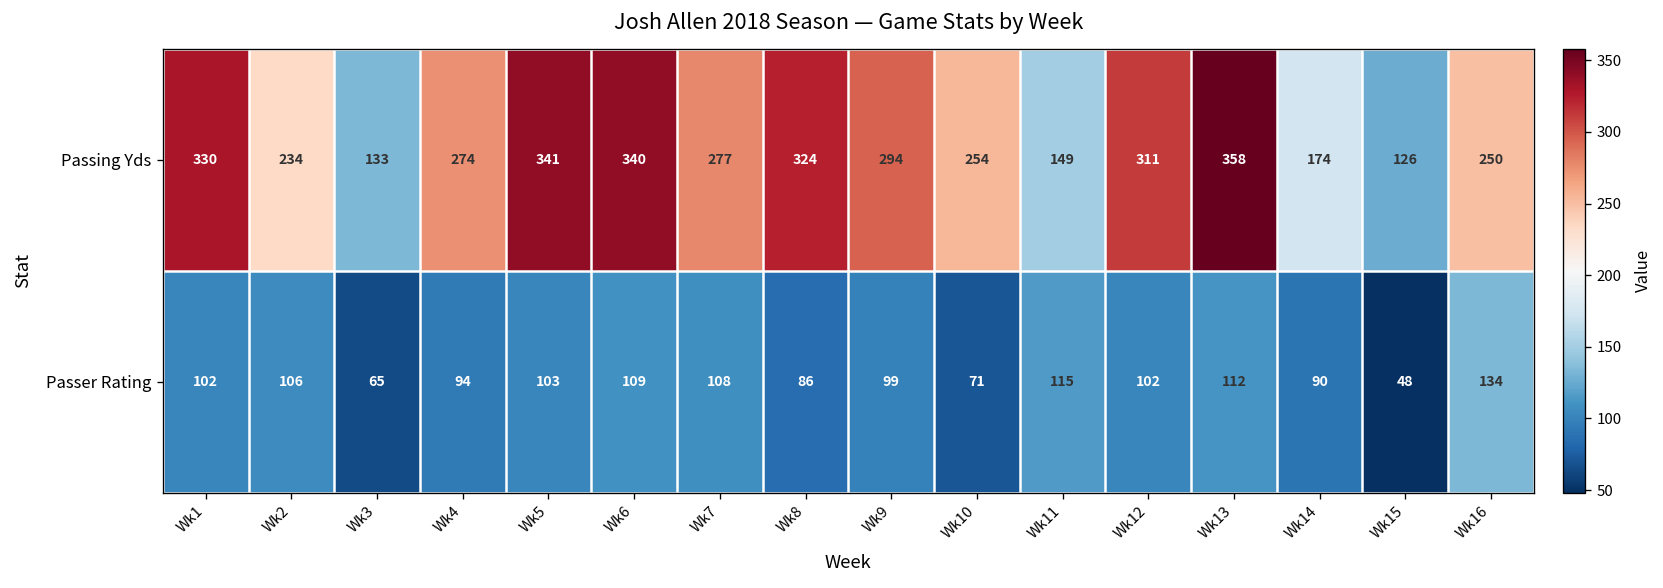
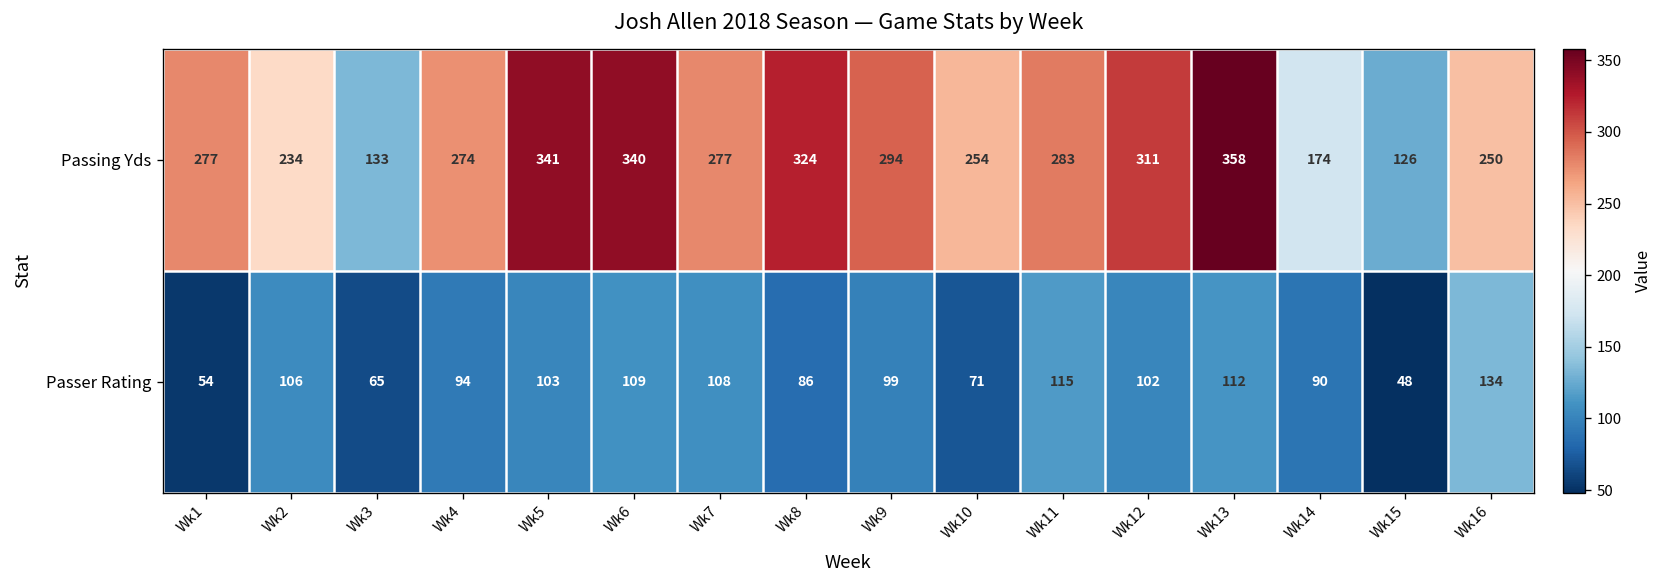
Passing Yds, Wk1: 330 -> 277
Passing Yds, Wk11: 149 -> 283
Passer Rating, Wk1: 102 -> 54
